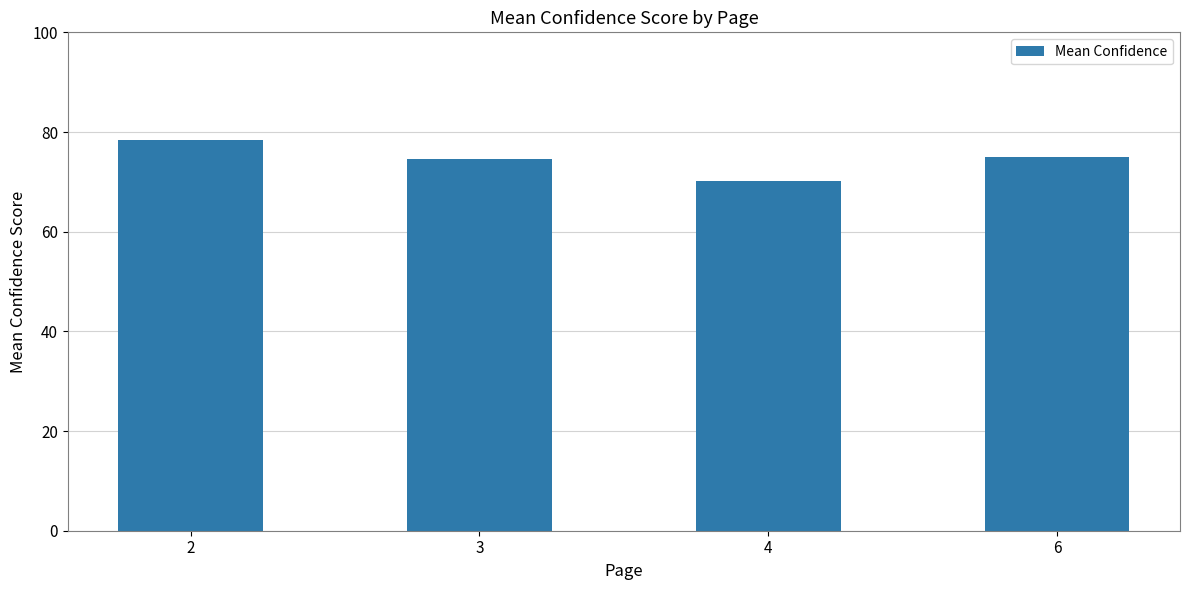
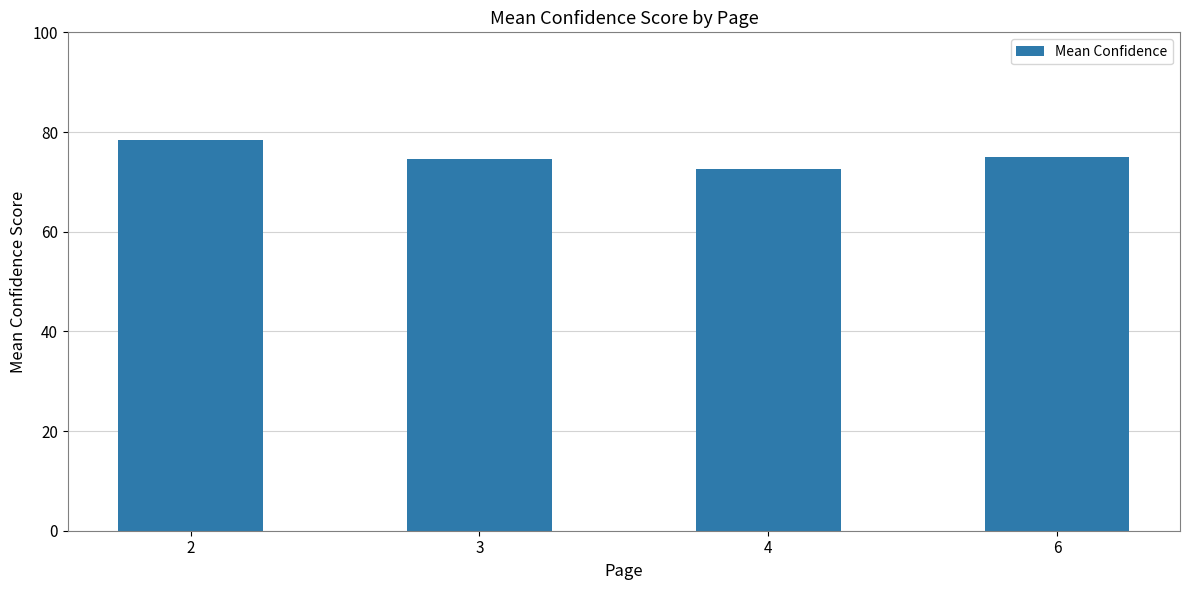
4: 70 -> 73
